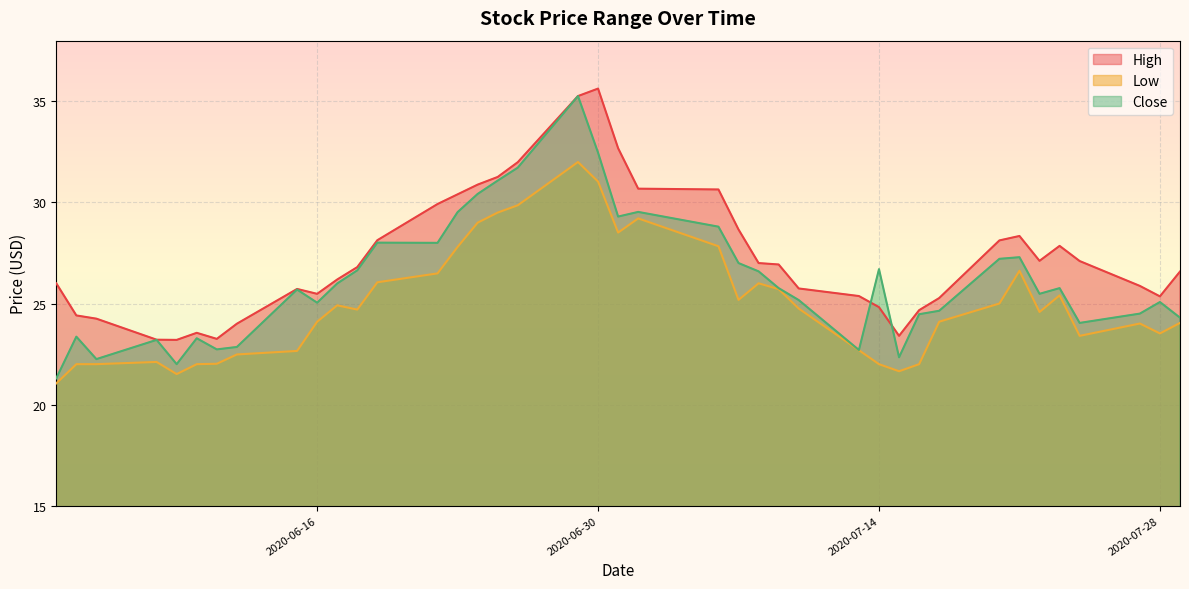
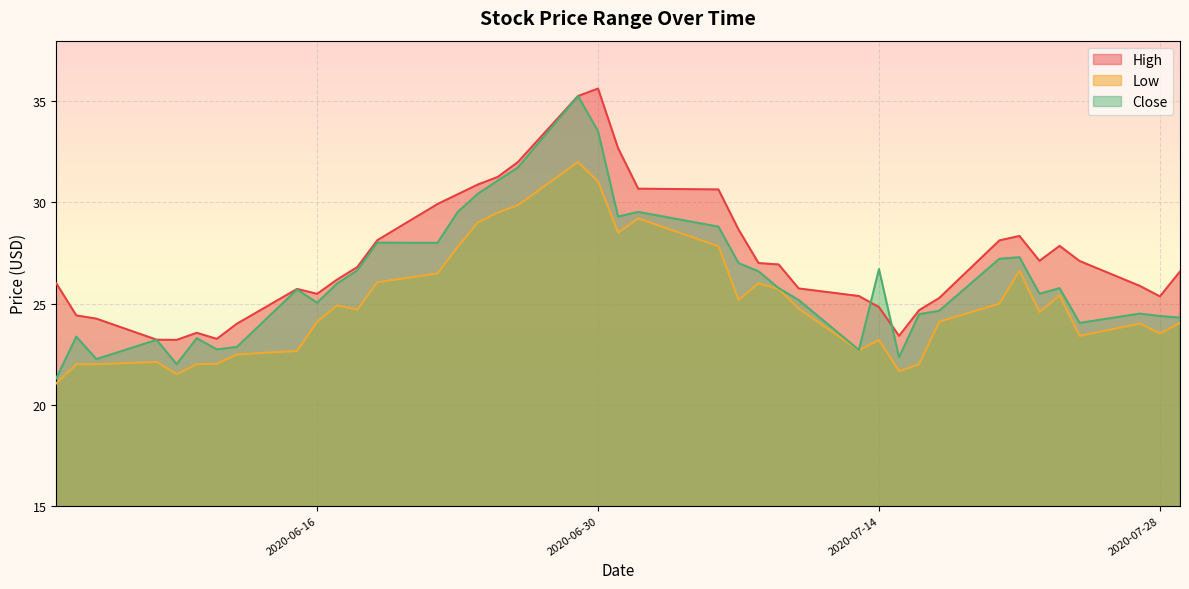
Close, 2020-06-30: 32.5 -> 33.5
Low, 2020-07-14: 22.0 -> 23.2
Close, 2020-07-28: 25.1 -> 24.4
